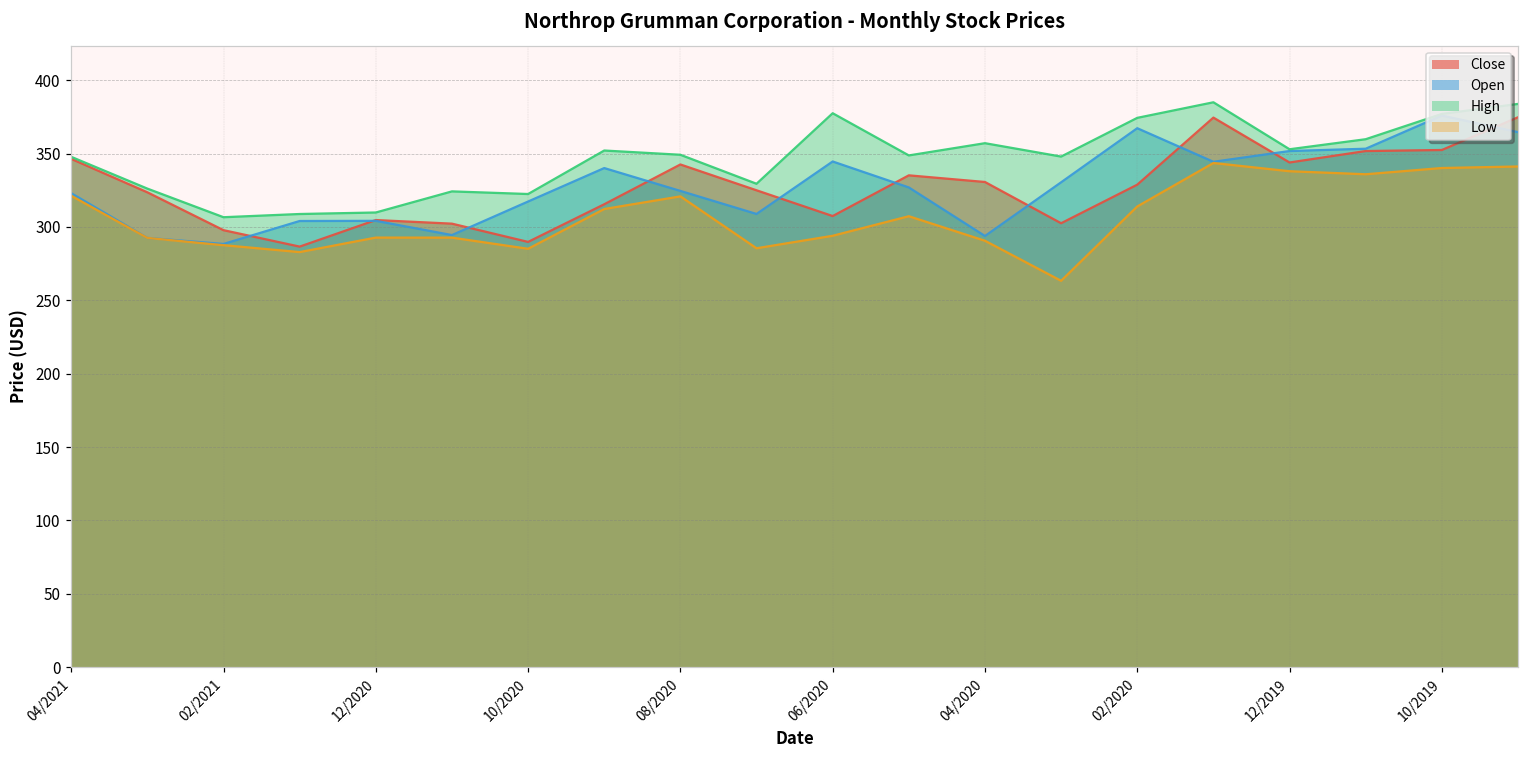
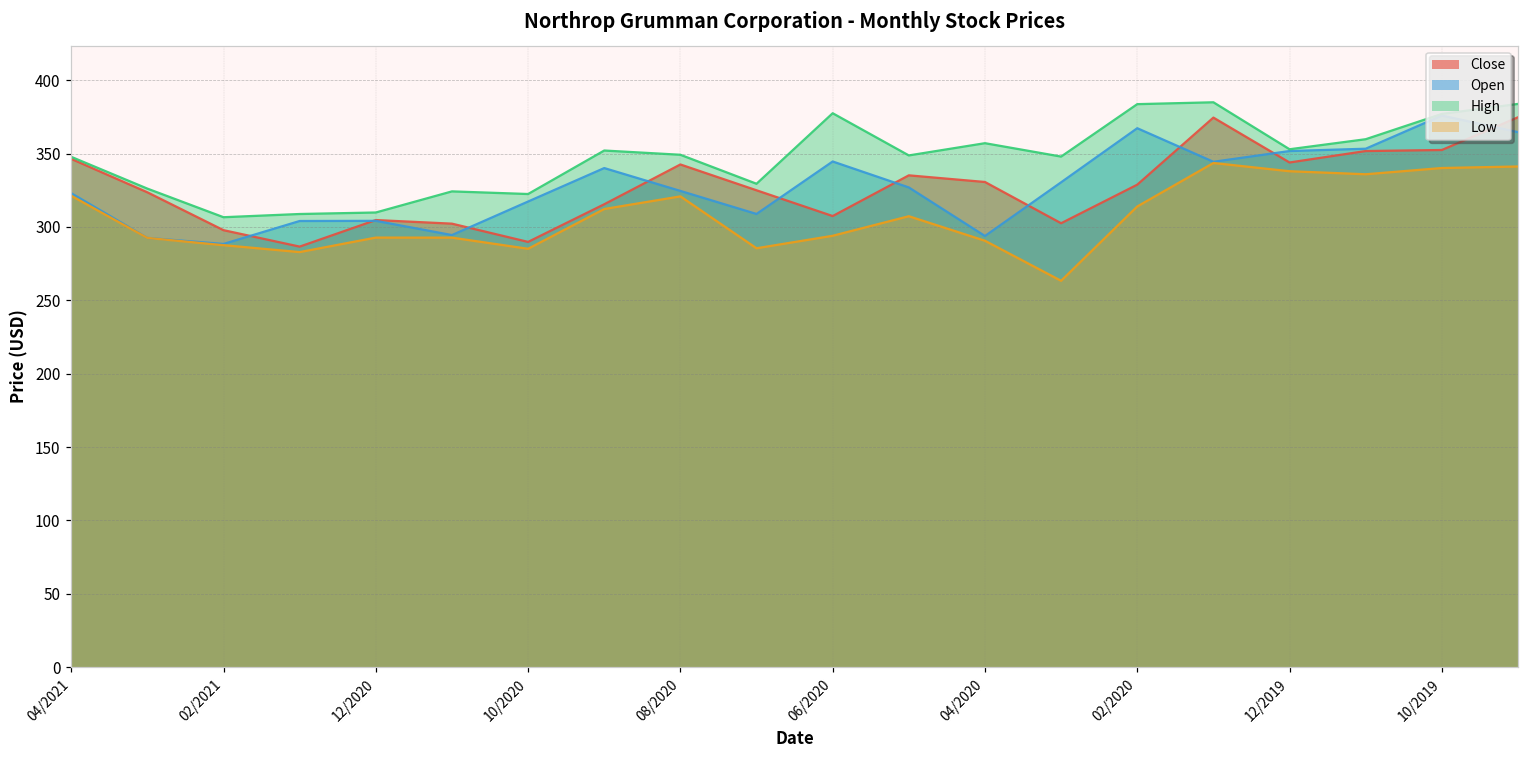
High, 02/2020: 374 -> 384
